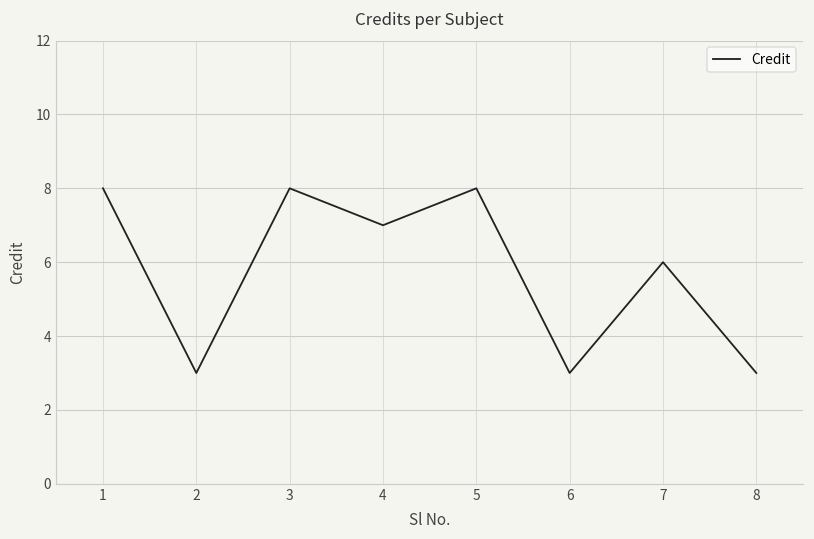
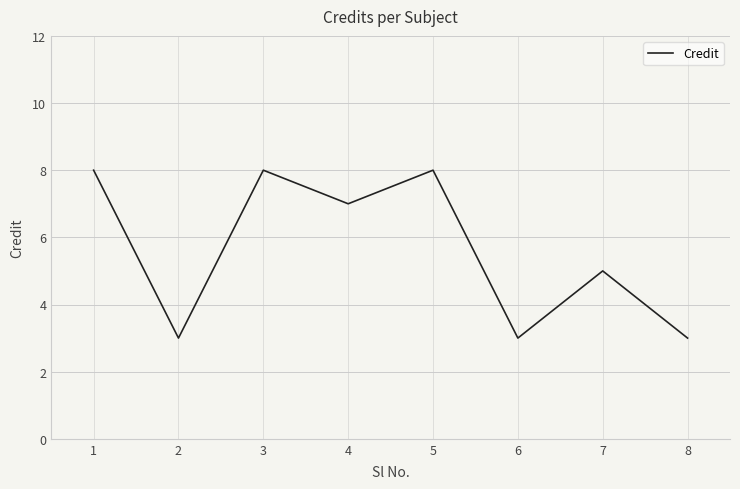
7: 6 -> 5
